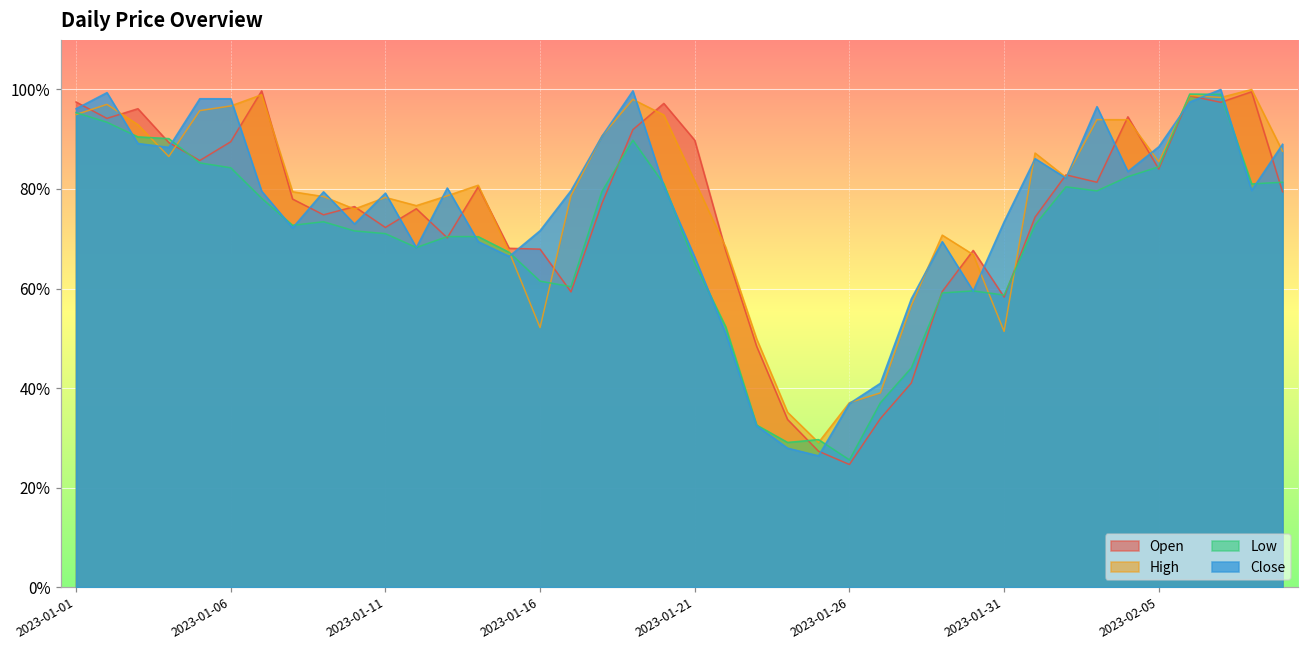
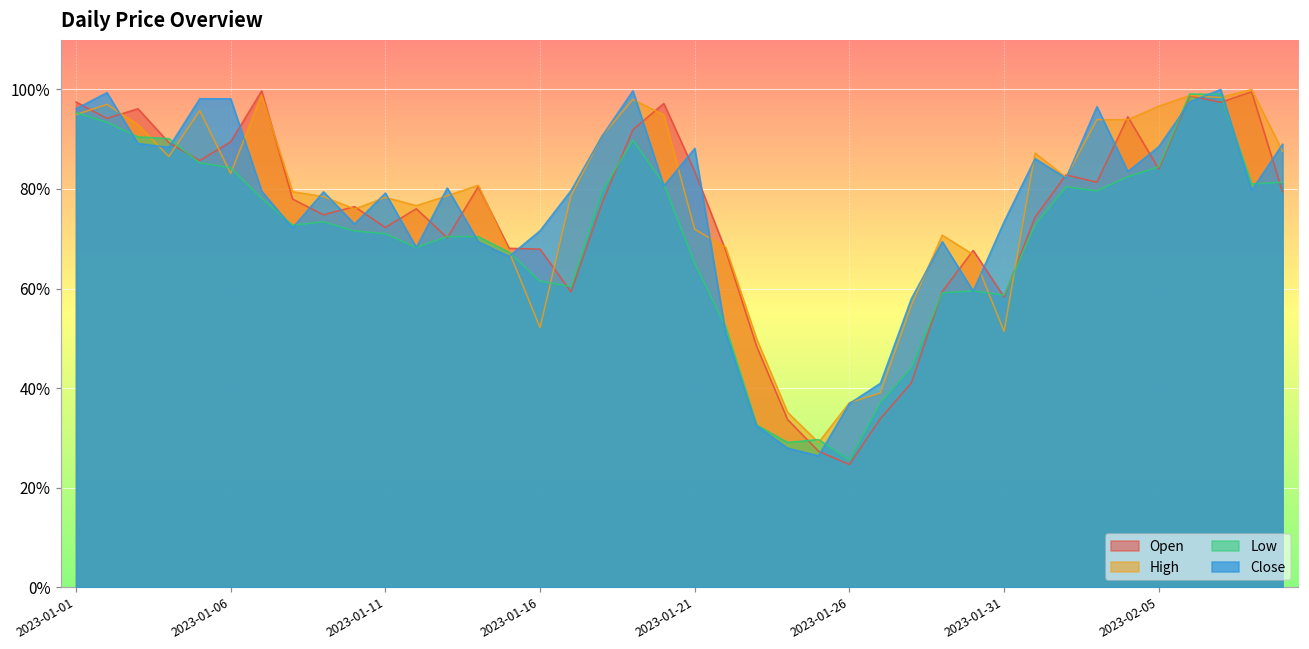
High, 2023-01-06: 97% -> 83%
Open, 2023-01-21: 90% -> 84%
High, 2023-01-21: 82% -> 72%
Close, 2023-01-21: 66% -> 88%
High, 2023-02-05: 85% -> 97%
